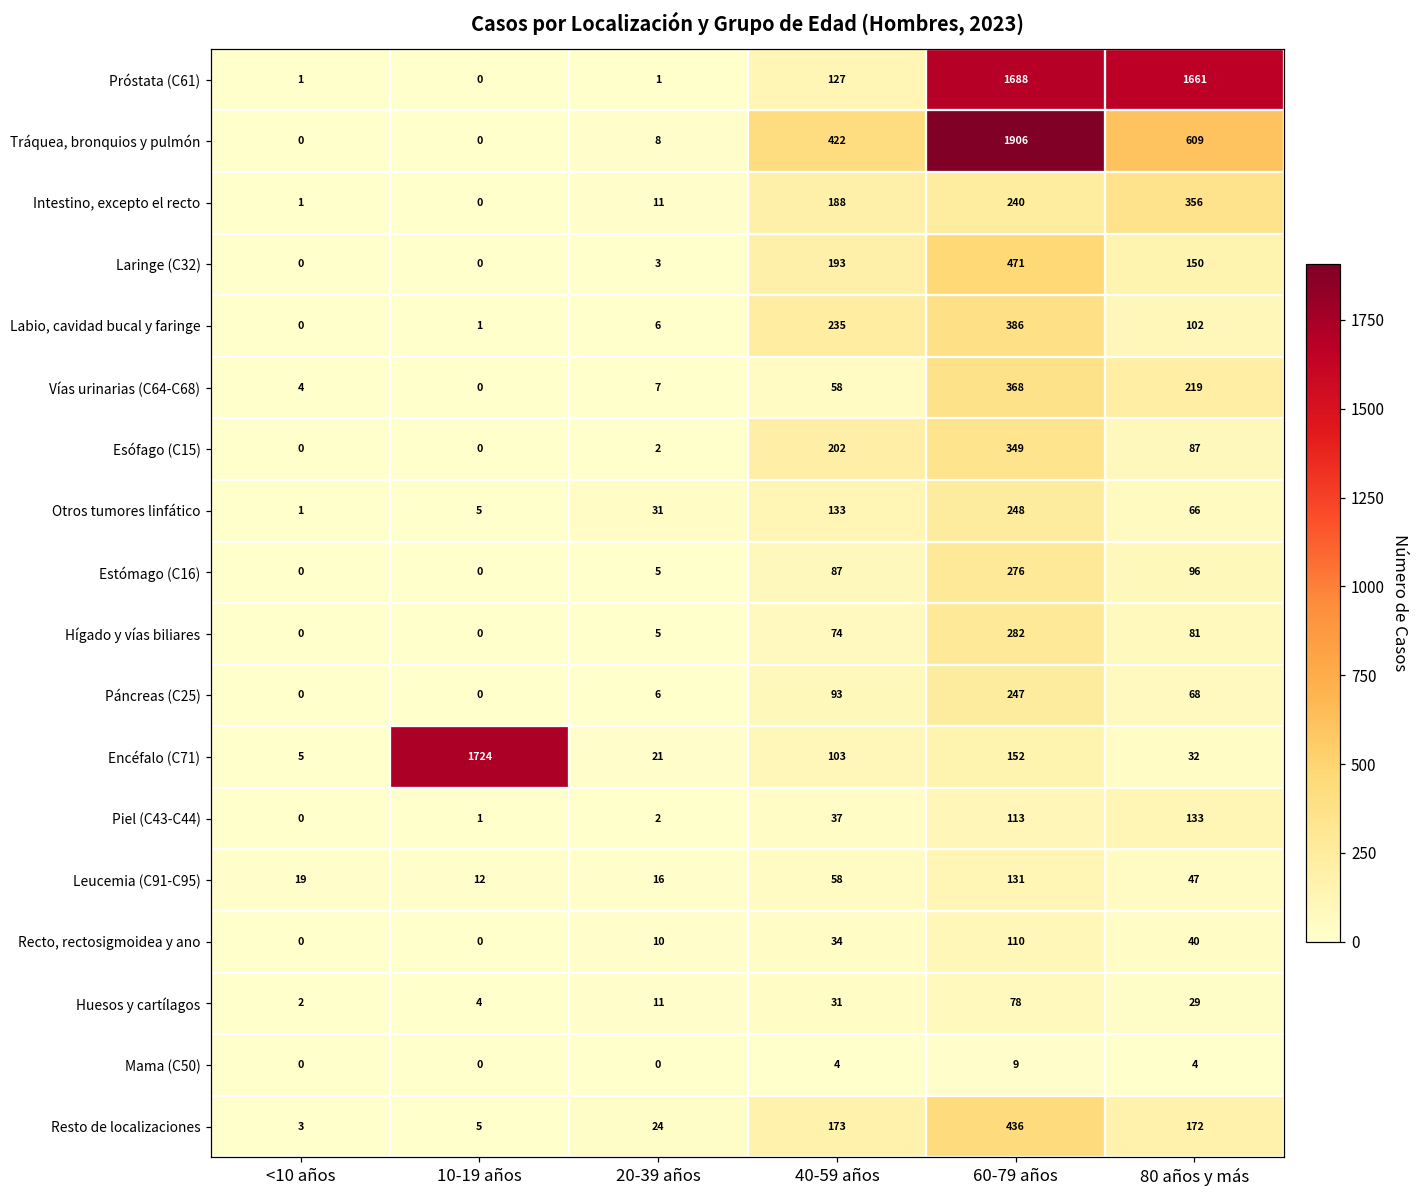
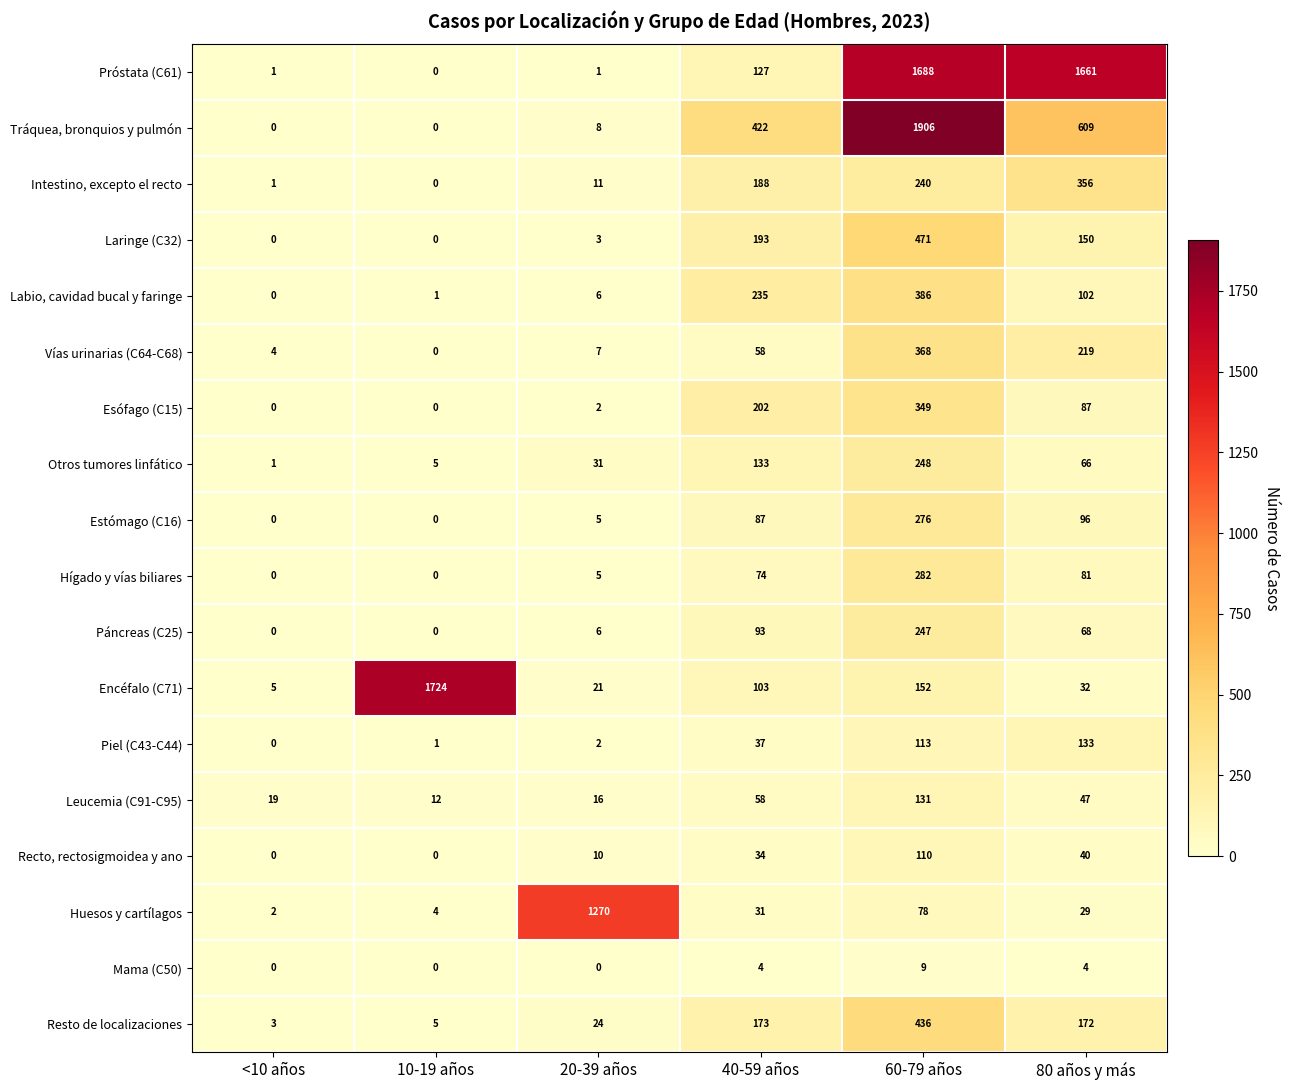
Huesos y cartílagos, 20-39 años: 11 -> 1270
